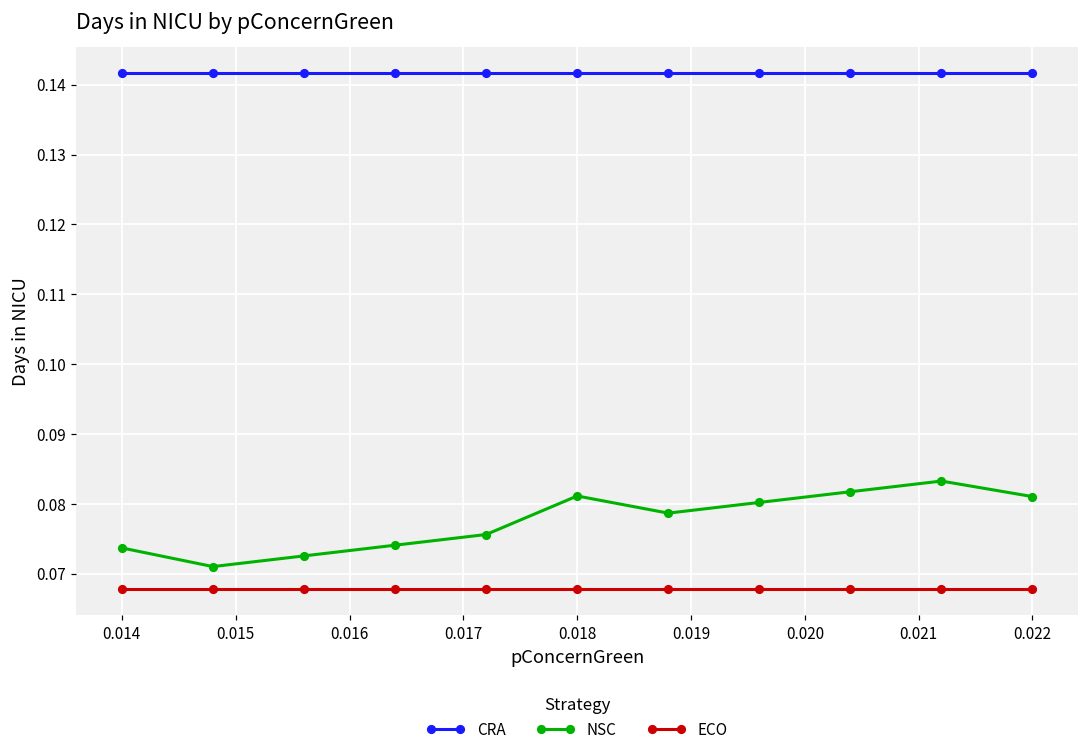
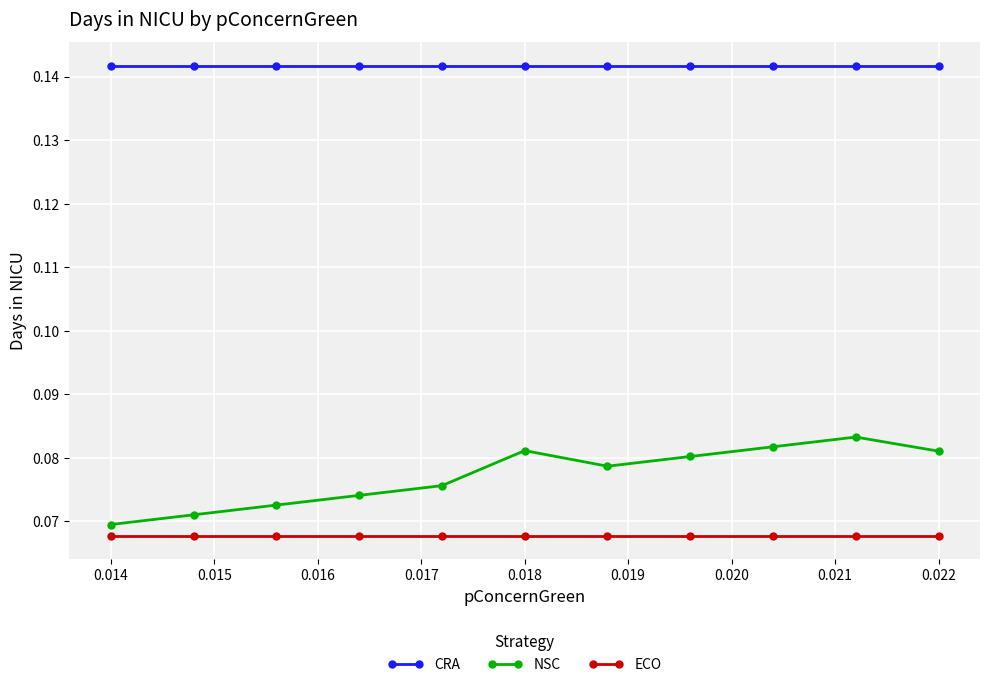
NSC, 0.014: 0.074 -> 0.070
